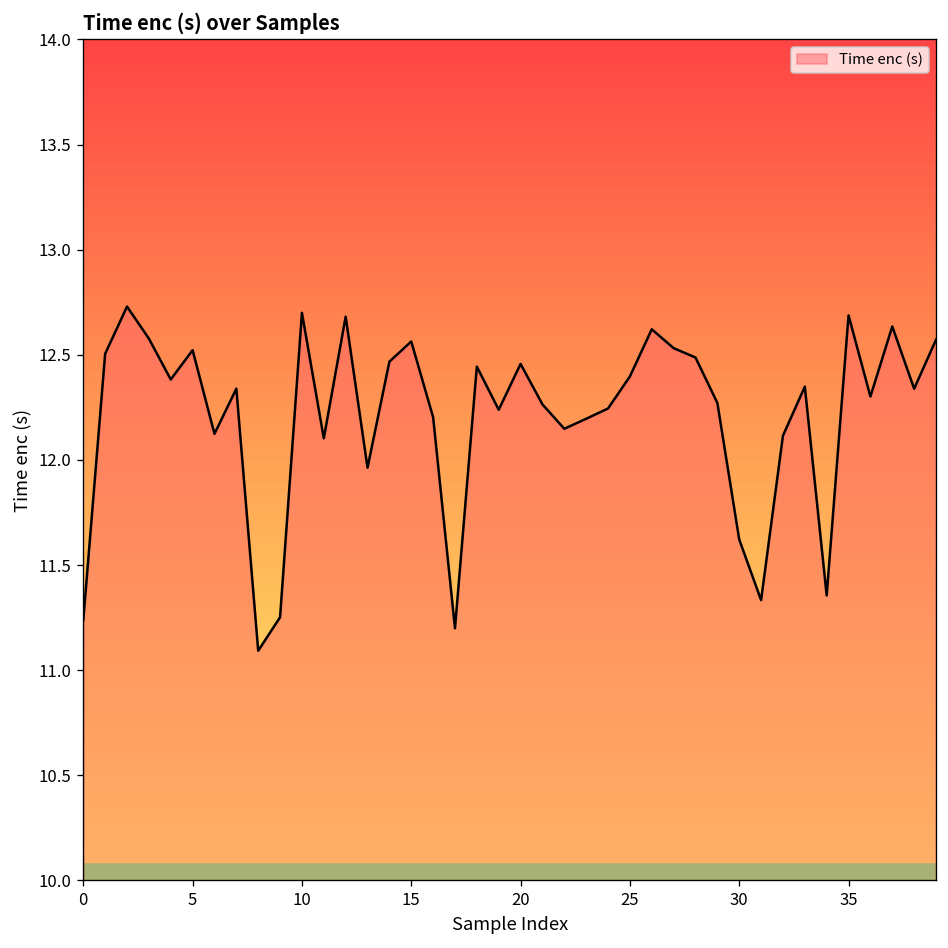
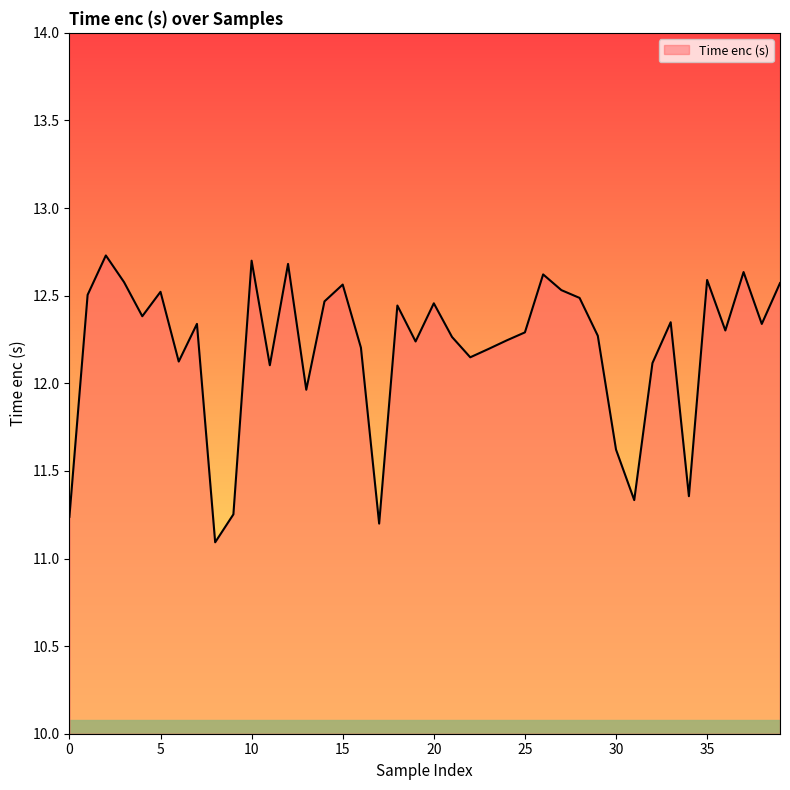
25: 12.40 -> 12.29
35: 12.69 -> 12.59
